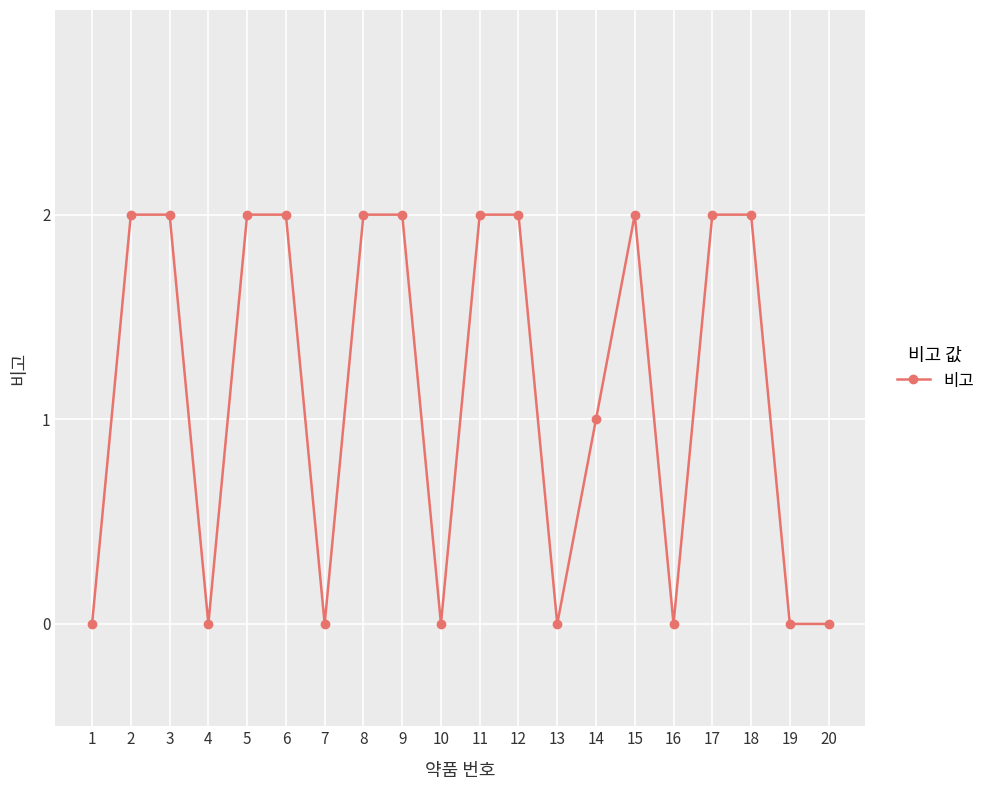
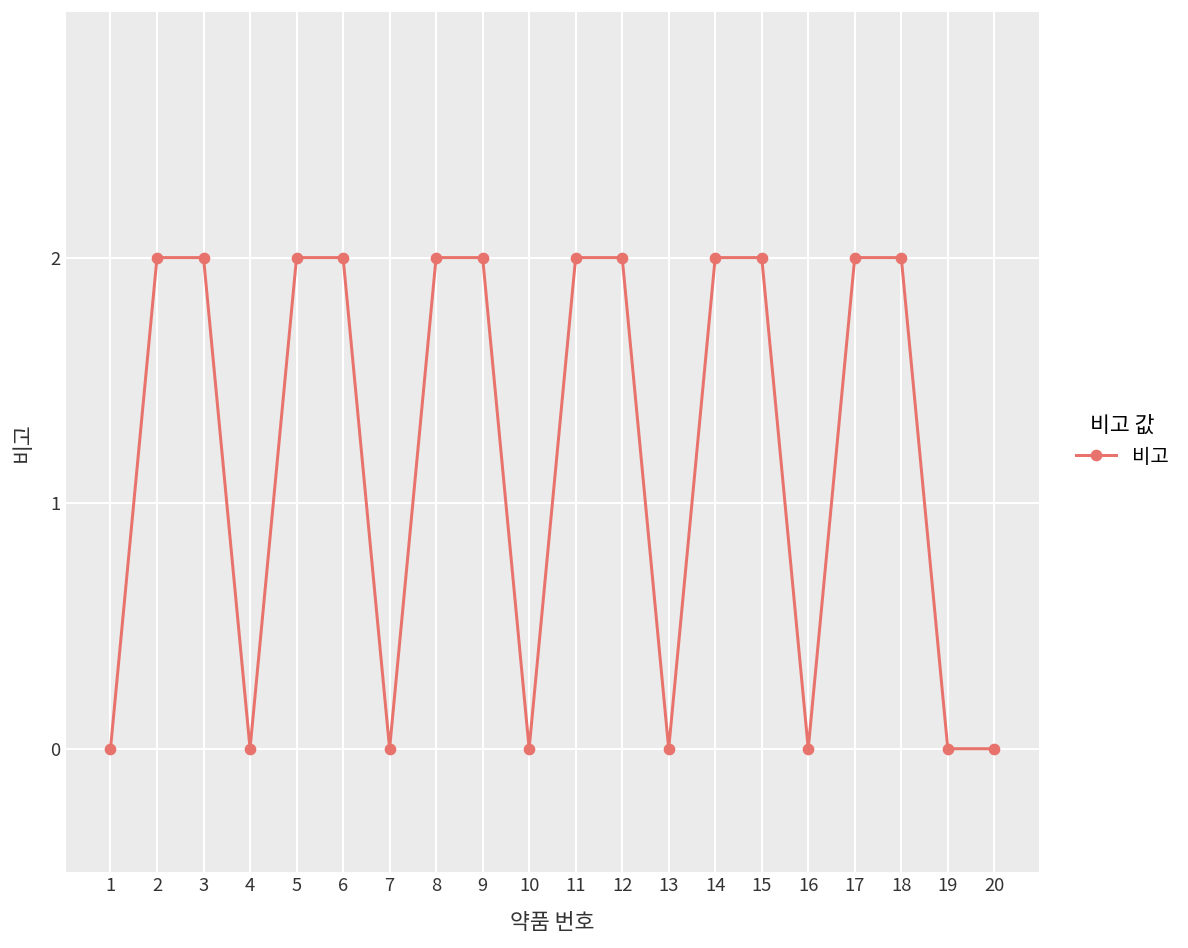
14: 1 -> 2
